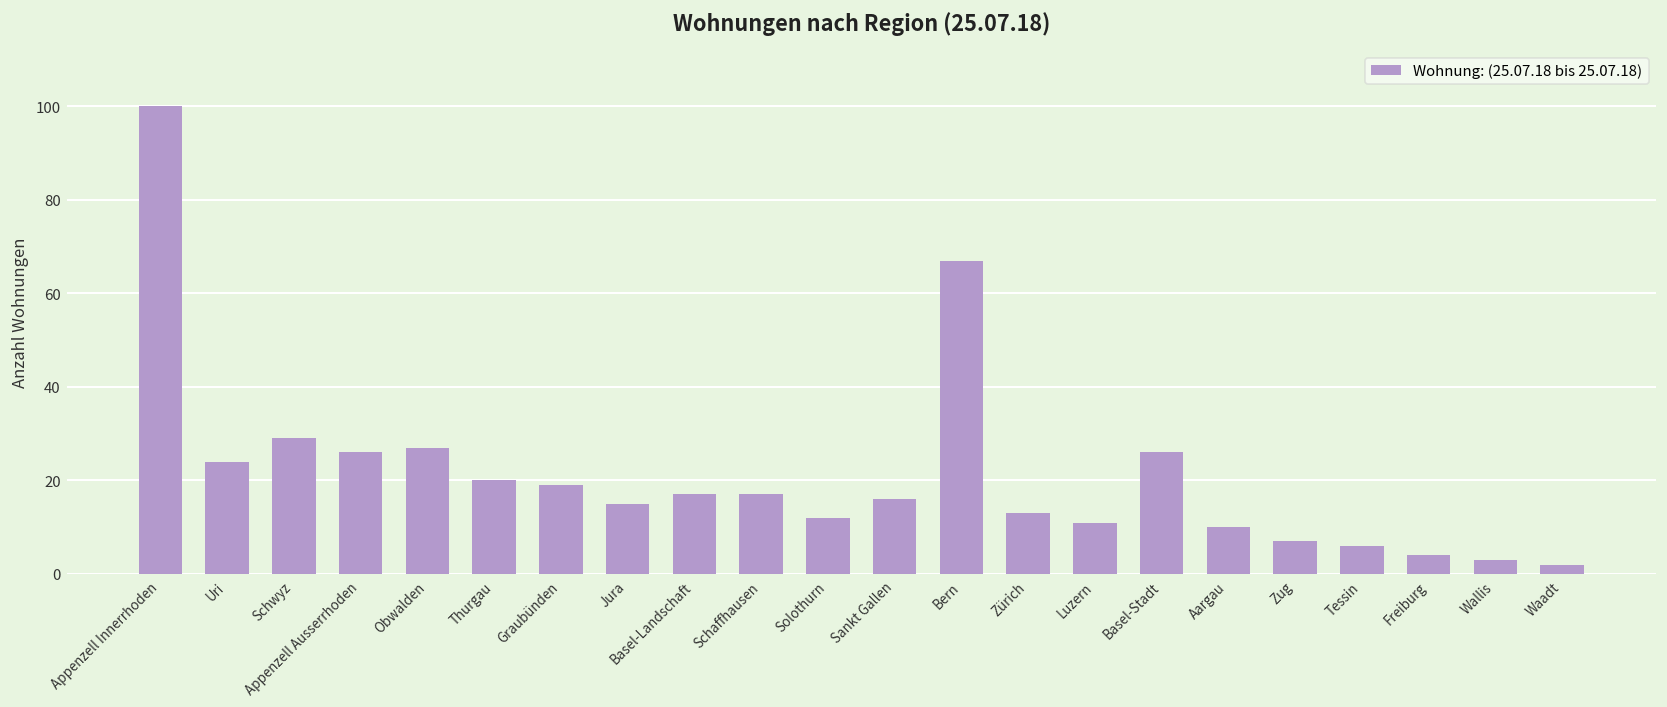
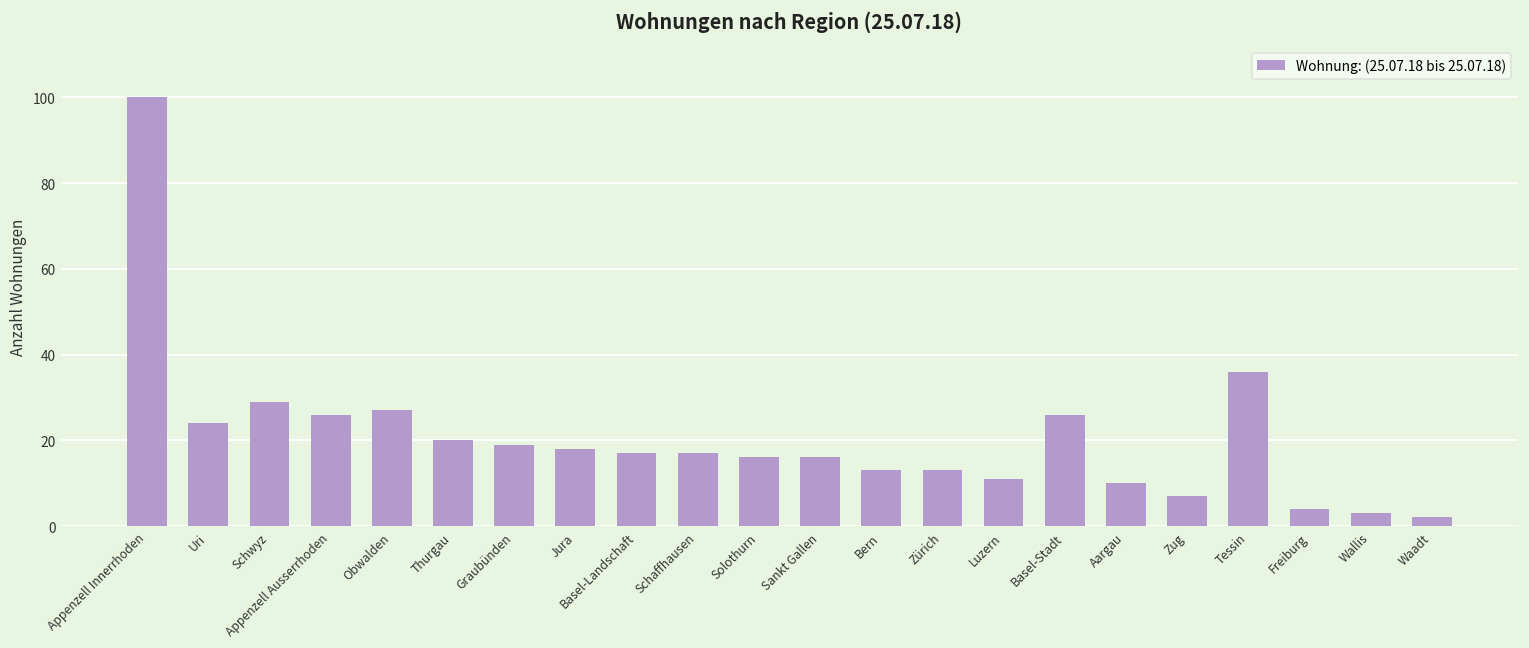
Jura: 15 -> 18
Solothurn: 12 -> 16
Bern: 67 -> 13
Tessin: 6 -> 36
